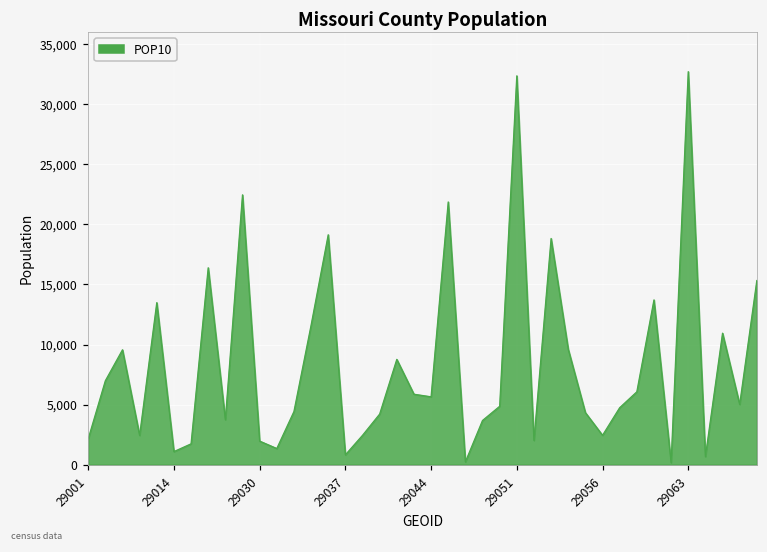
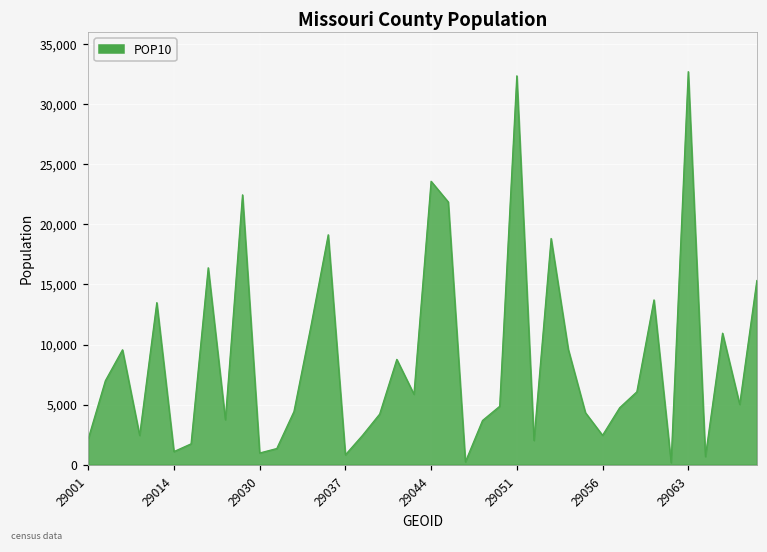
29030: 2,000 -> 1,000
29044: 5,700 -> 23,600
